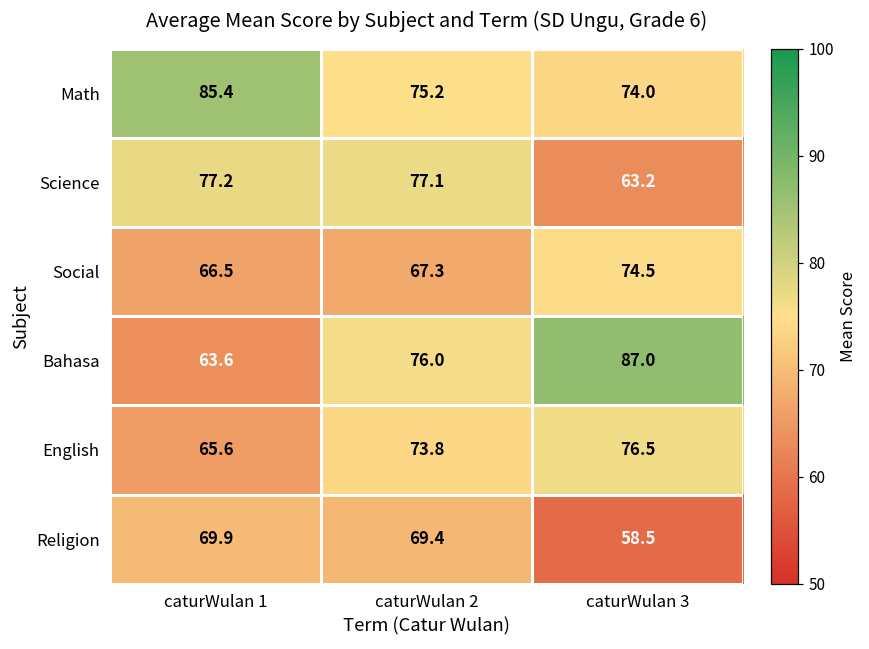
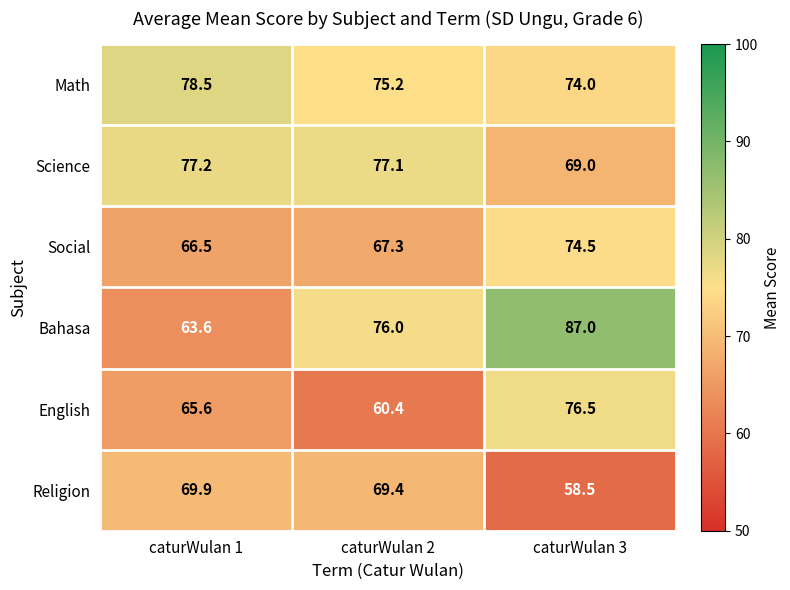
Math, caturWulan 1: 85.4 -> 78.5
Science, caturWulan 3: 63.2 -> 69.0
English, caturWulan 2: 73.8 -> 60.4
